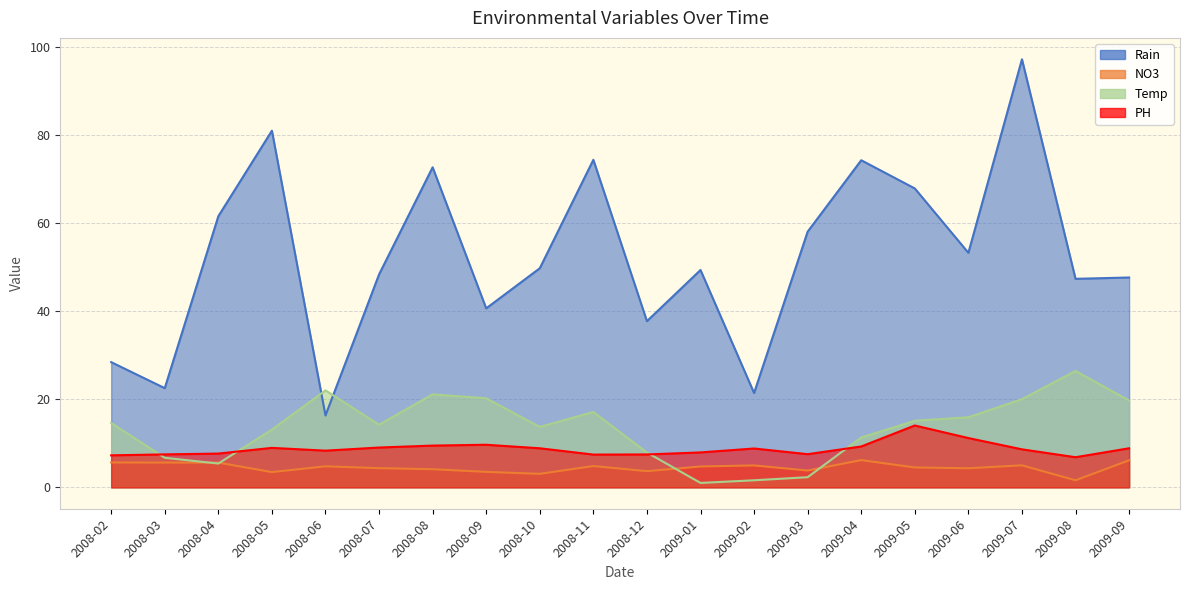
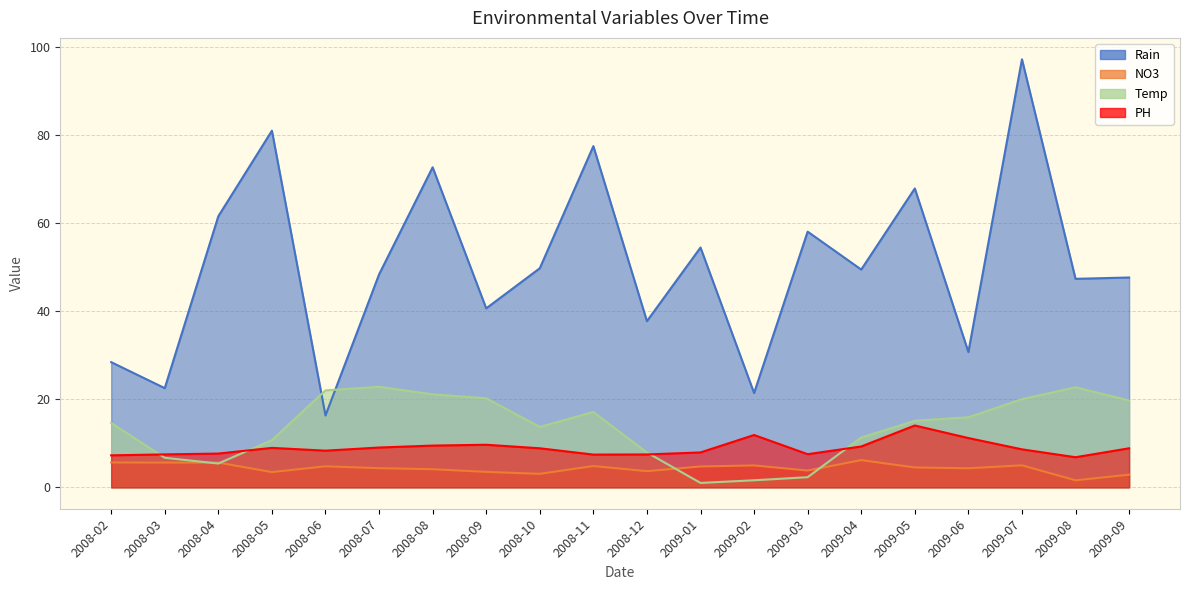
Temp, 2008-05: 13 -> 11
Temp, 2008-07: 14 -> 23
Rain, 2008-11: 74 -> 77
Rain, 2009-01: 49 -> 54
PH, 2009-02: 9 -> 12
Rain, 2009-04: 74 -> 49
Rain, 2009-06: 53 -> 31
Temp, 2009-08: 26 -> 23
NO3, 2009-09: 6 -> 3
